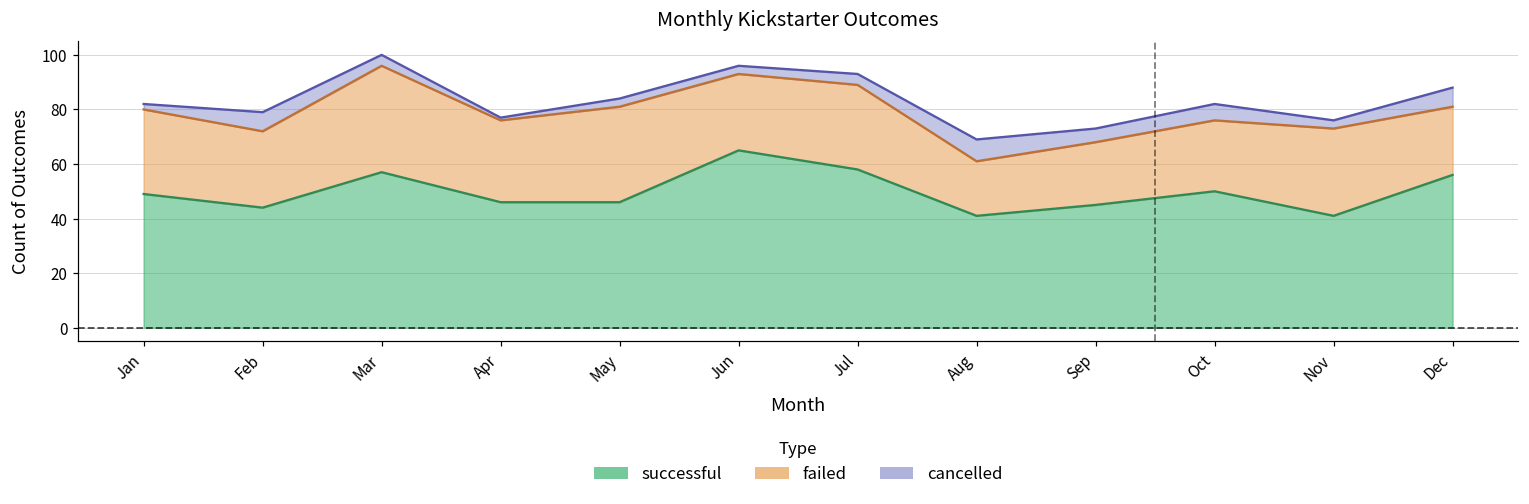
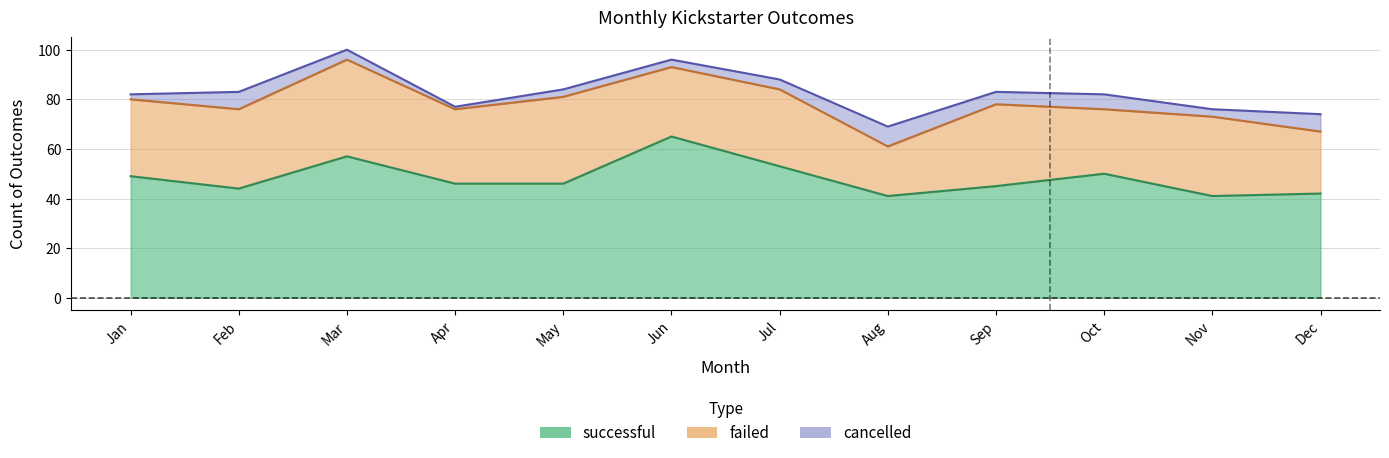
failed, Feb: 28 -> 32
successful, Jul: 58 -> 53
failed, Sep: 23 -> 33
successful, Dec: 56 -> 42
